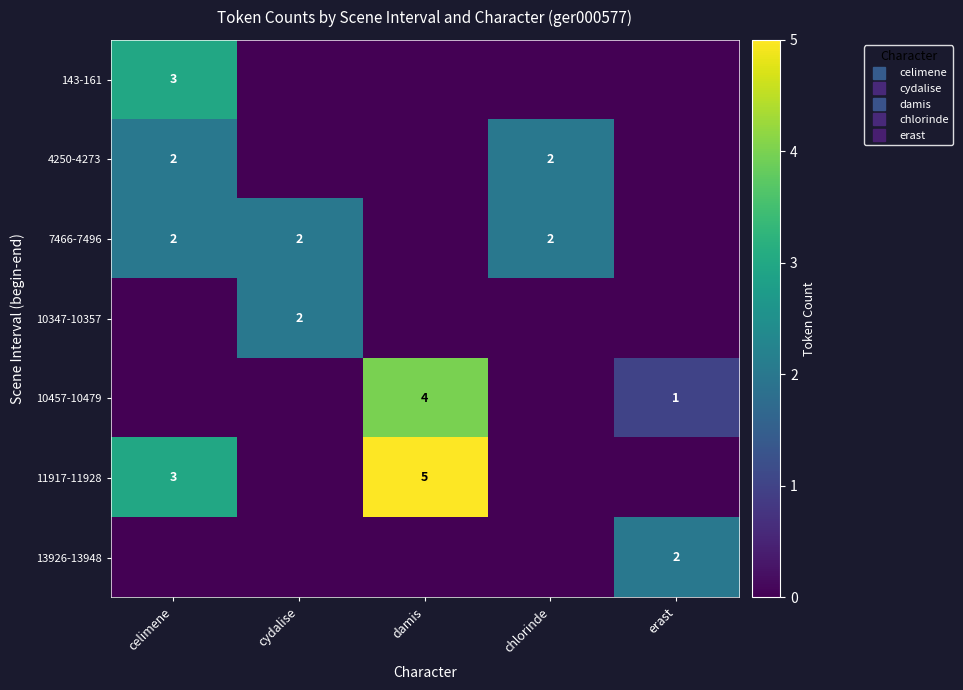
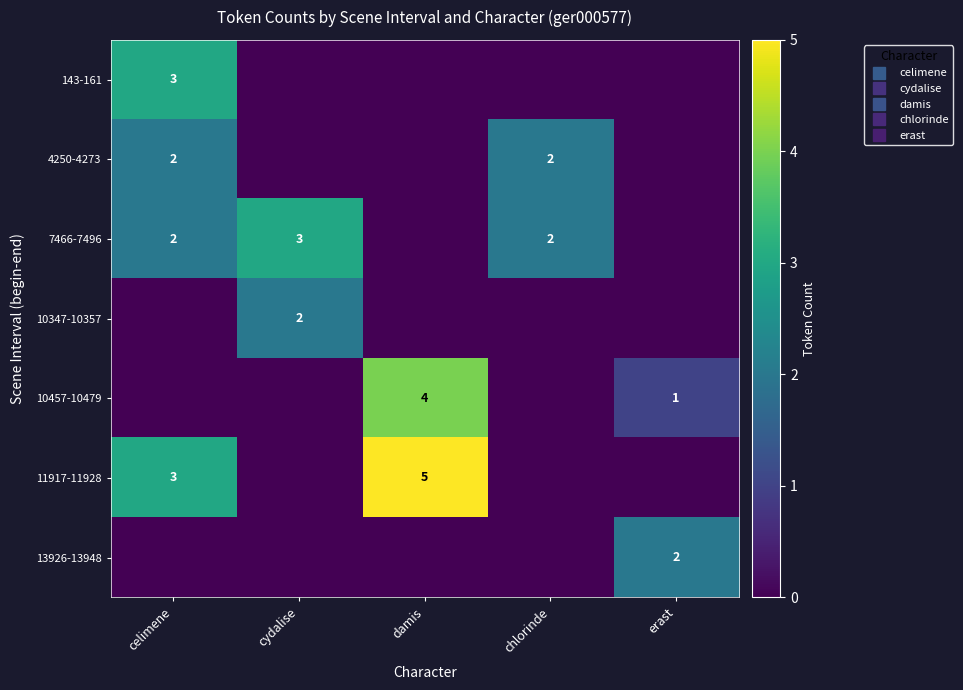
7466-7496, cydalise: 2 -> 3
